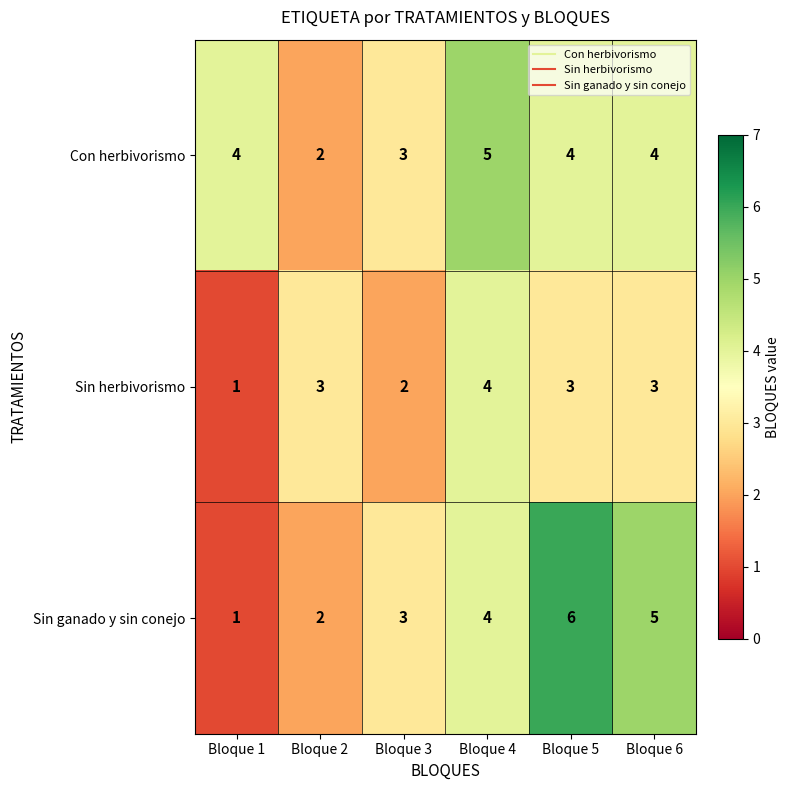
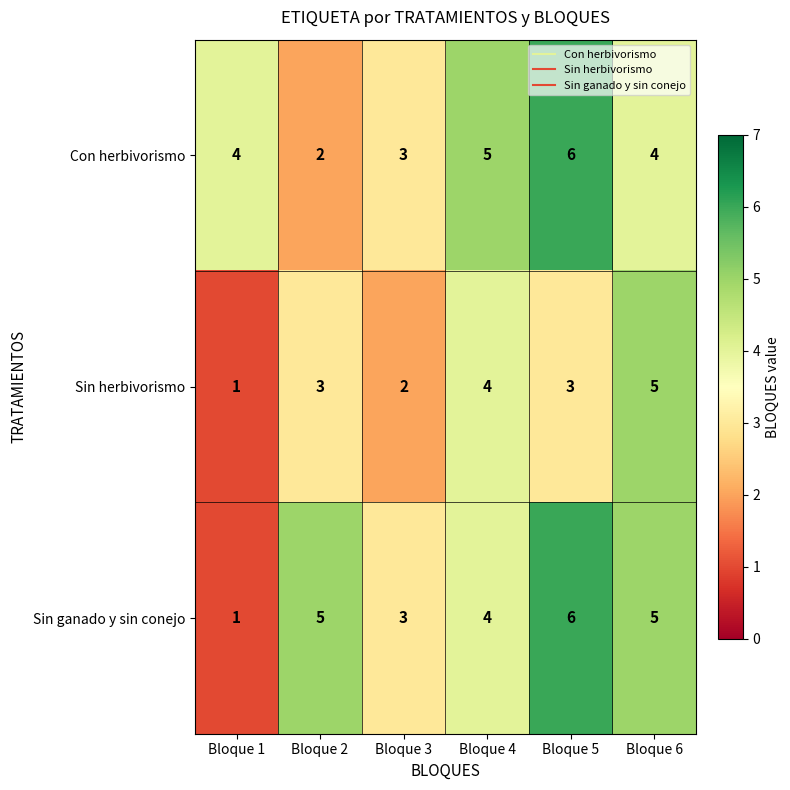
Con herbivorismo, Bloque 5: 4 -> 6
Sin herbivorismo, Bloque 6: 3 -> 5
Sin ganado y sin conejo, Bloque 2: 2 -> 5
